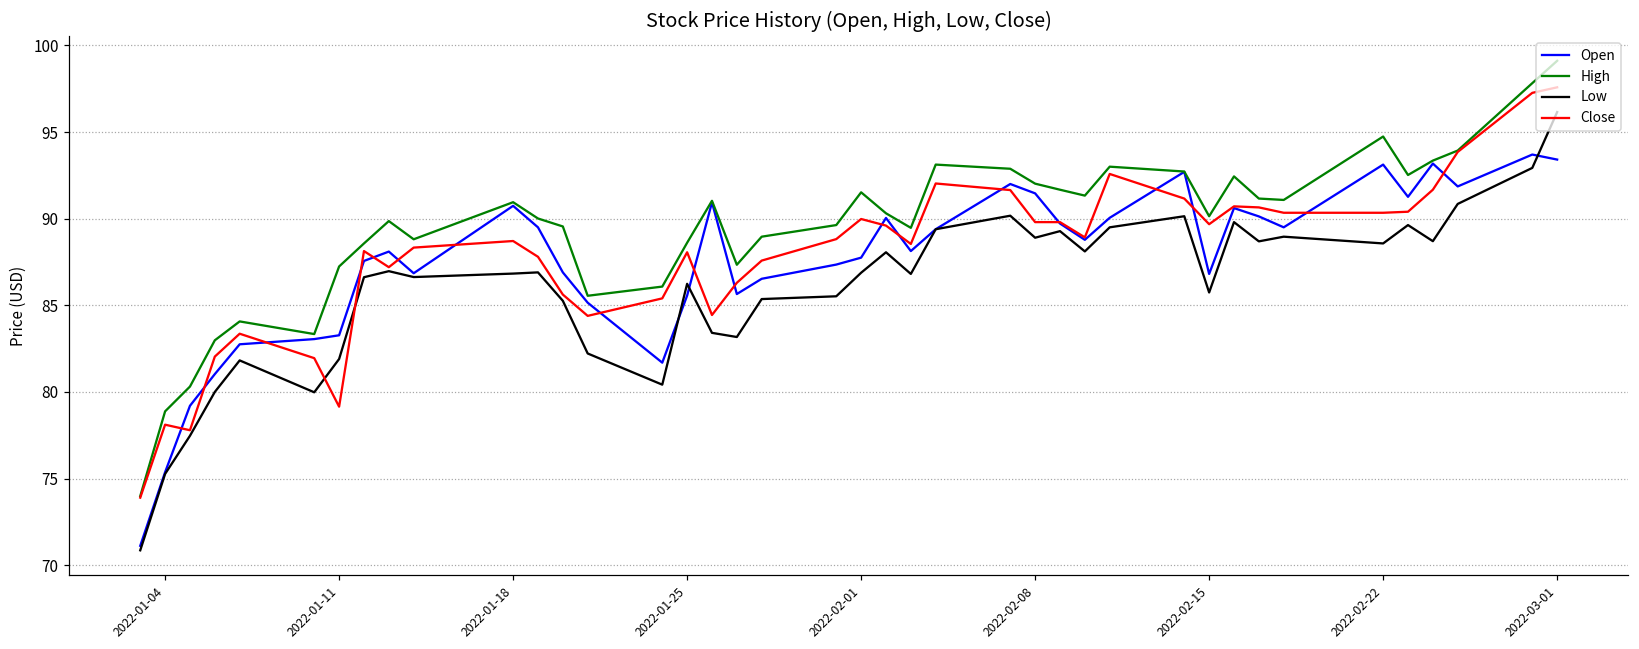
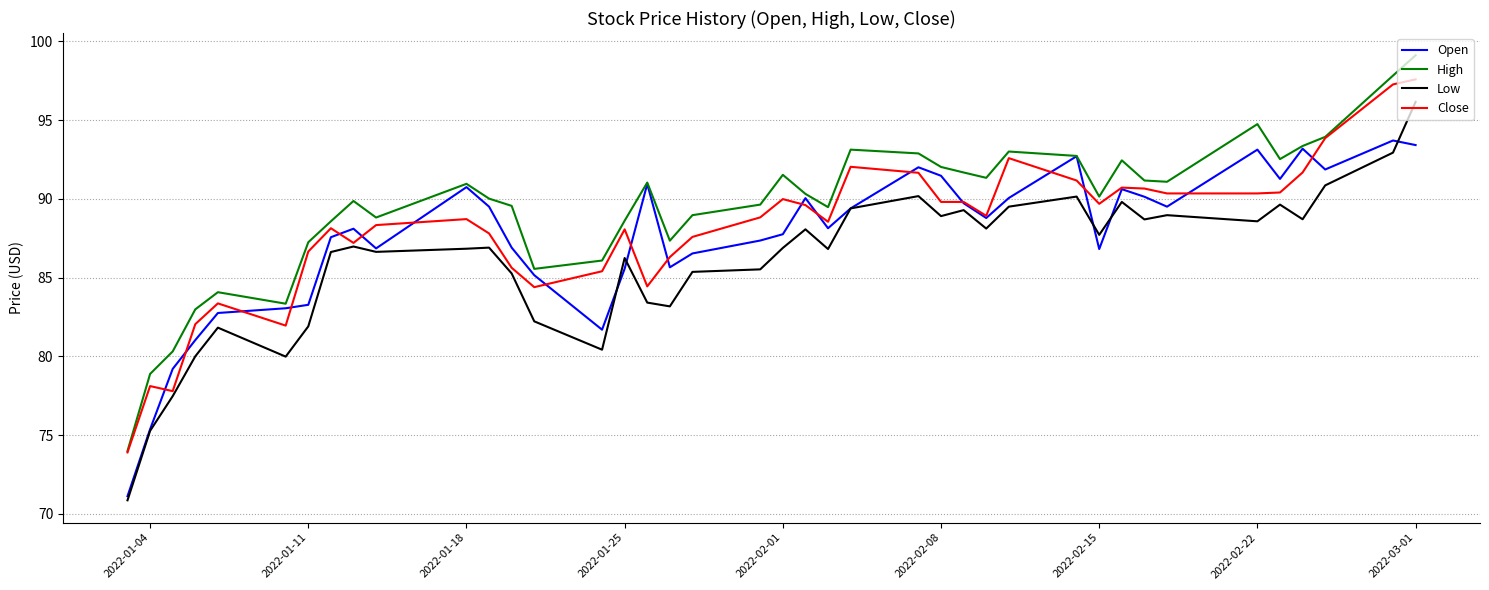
Close, 2022-01-11: 79.2 -> 86.7
Low, 2022-02-15: 85.7 -> 87.7
